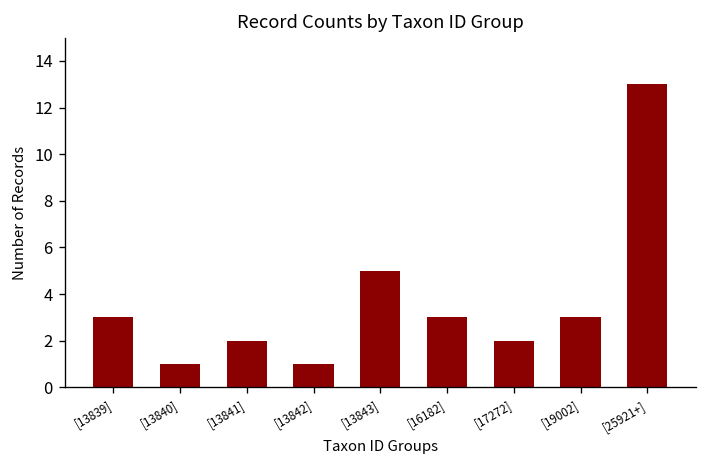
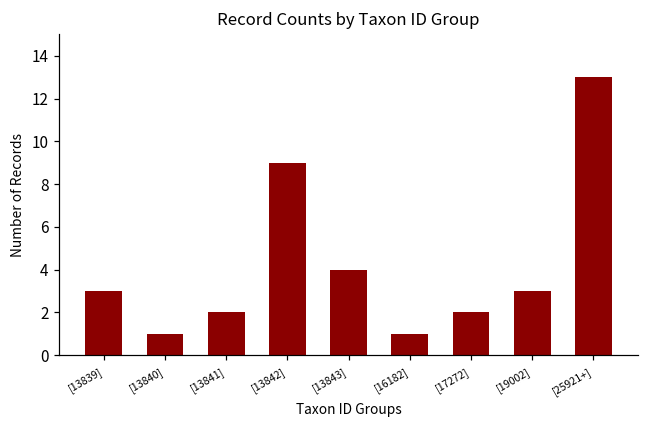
[13842]: 1 -> 9
[13843]: 5 -> 4
[16182]: 3 -> 1
